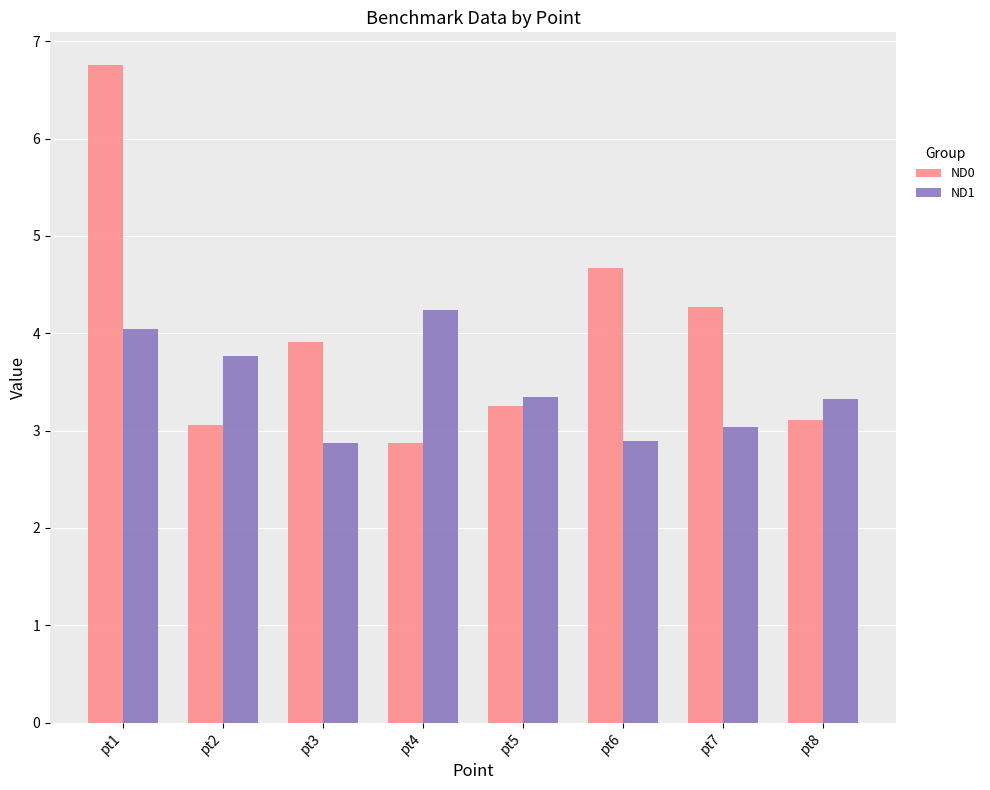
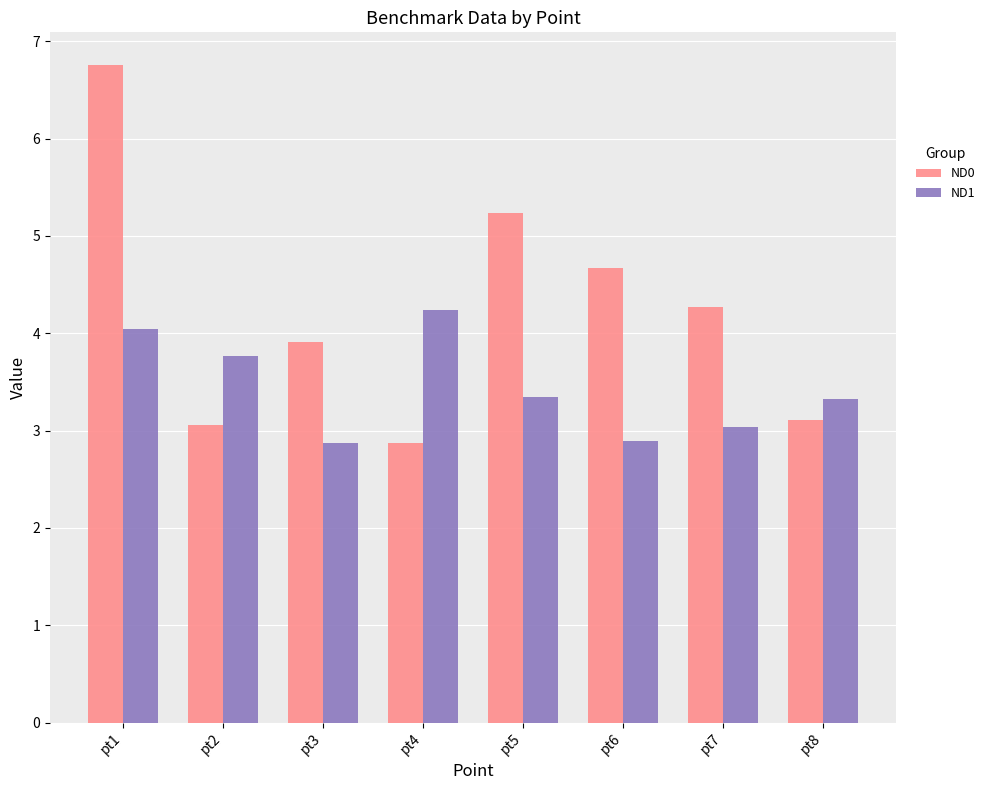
ND0, pt5: 3.3 -> 5.2
